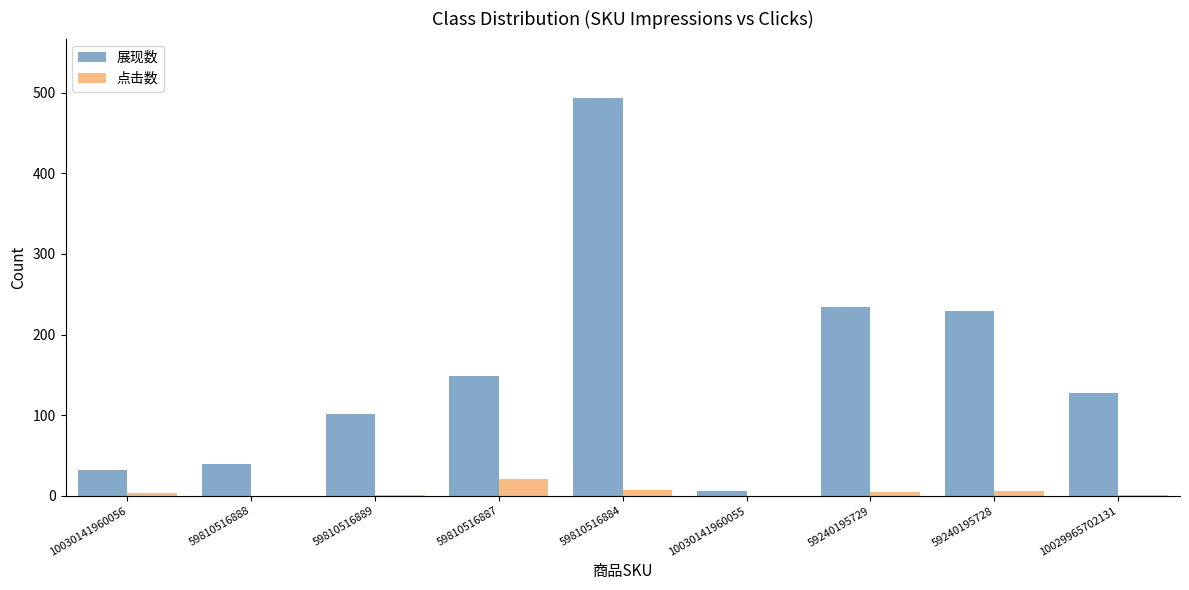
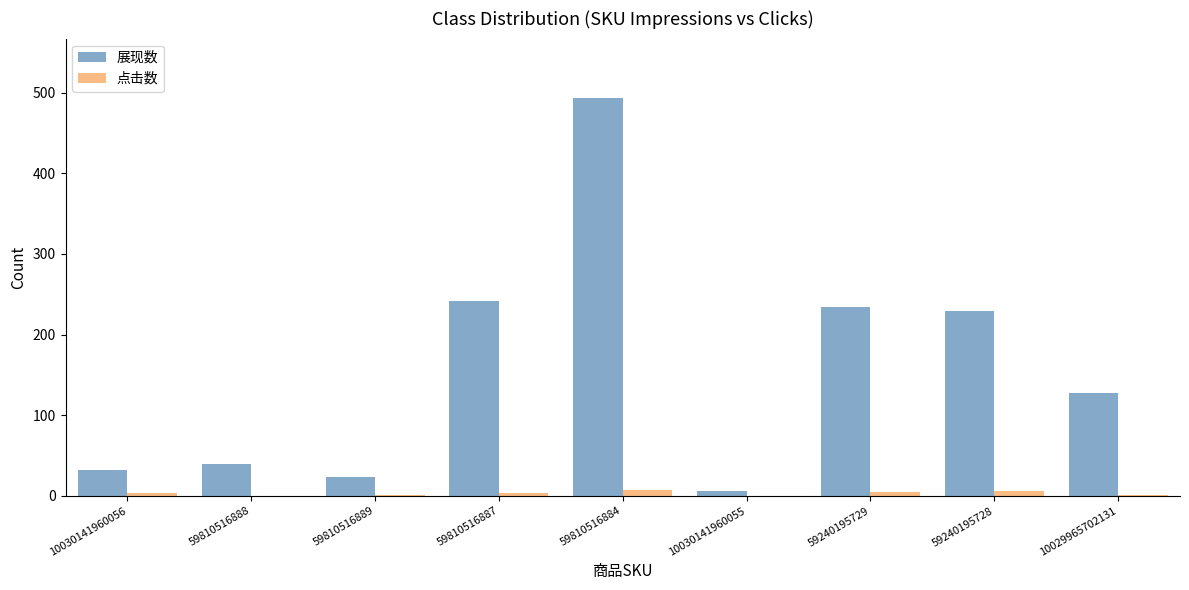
展现数, 59810516889: 100 -> 20
展现数, 59810516887: 150 -> 240
点击数, 59810516887: 20 -> 0
